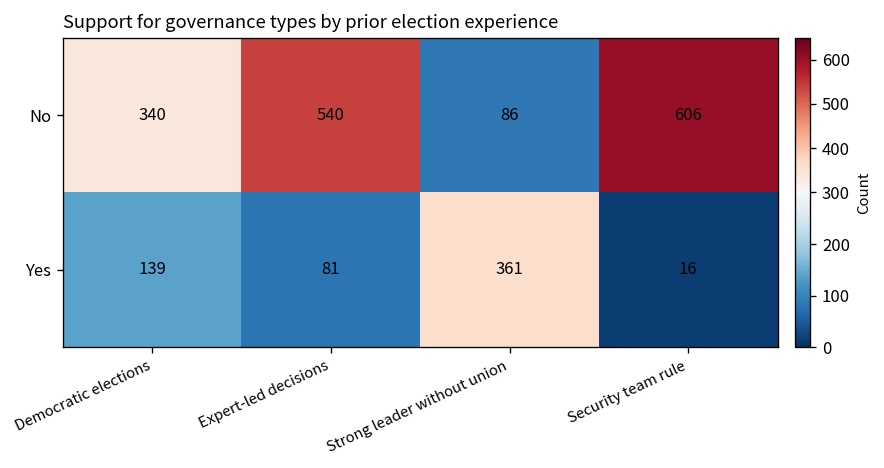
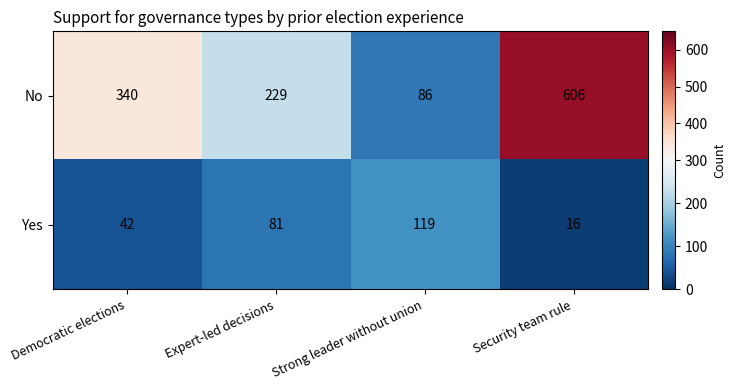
No, Expert-led decisions: 540 -> 229
Yes, Democratic elections: 139 -> 42
Yes, Strong leader without union: 361 -> 119
